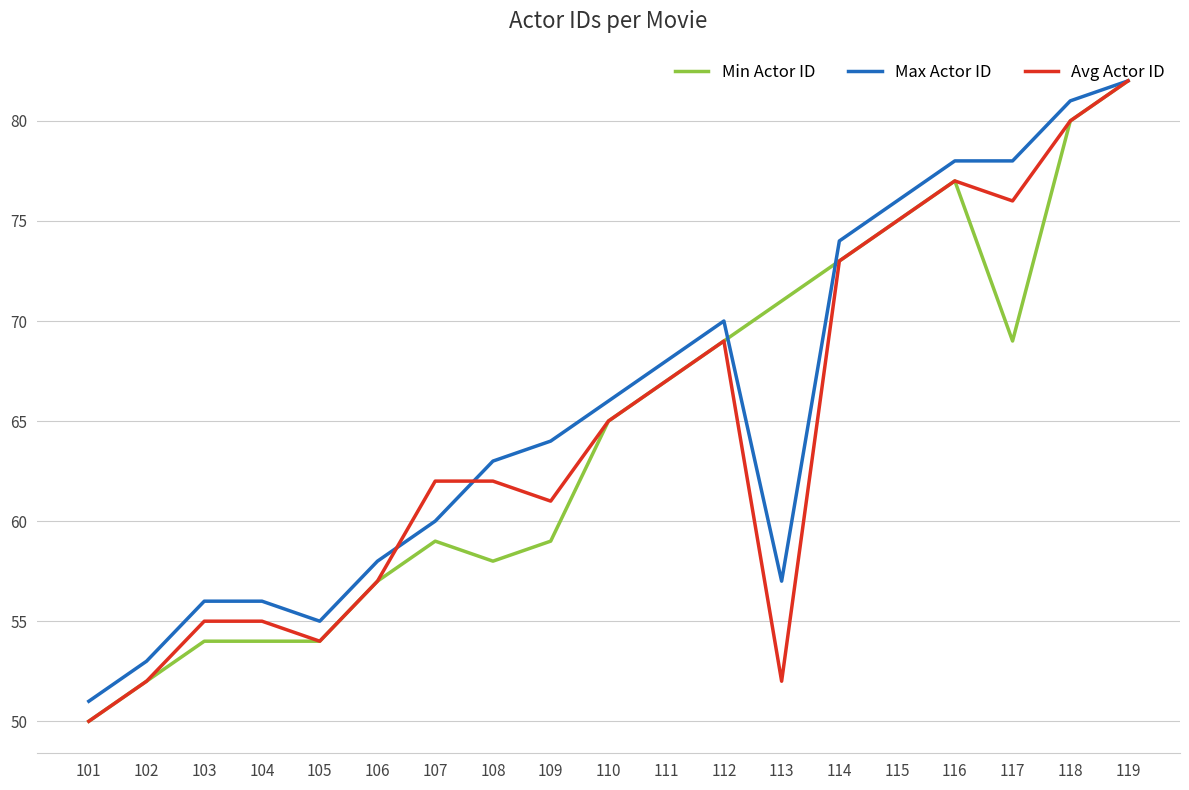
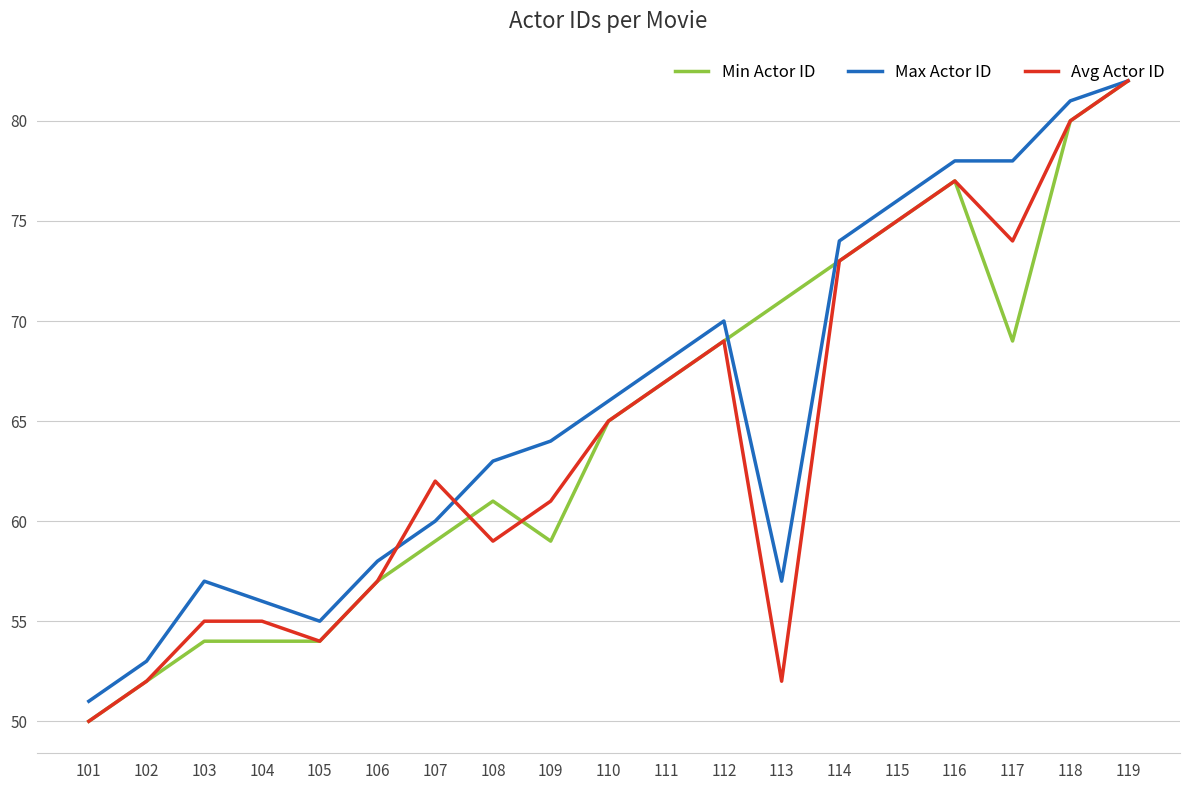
Max Actor ID, 103: 56 -> 57
Min Actor ID, 108: 58 -> 61
Avg Actor ID, 108: 62 -> 59
Avg Actor ID, 117: 76 -> 74
